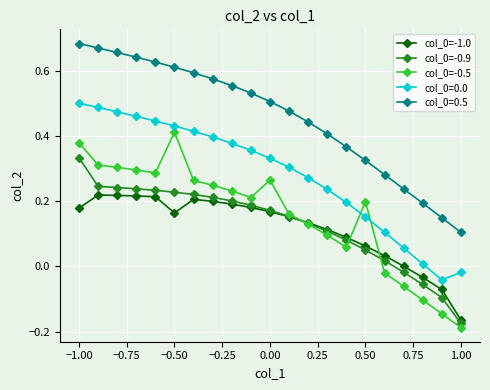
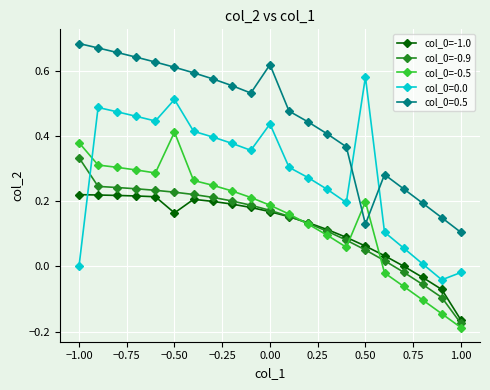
col_0=-1.0, −1.00: 0.18 -> 0.22
col_0=0.0, −1.00: 0.5 -> 0.0
col_0=0.0, −0.50: 0.43 -> 0.51
col_0=-0.5, 0.00: 0.26 -> 0.19
col_0=0.0, 0.00: 0.33 -> 0.44
col_0=0.5, 0.00: 0.51 -> 0.62
col_0=0.0, 0.50: 0.15 -> 0.58
col_0=0.5, 0.50: 0.32 -> 0.13
